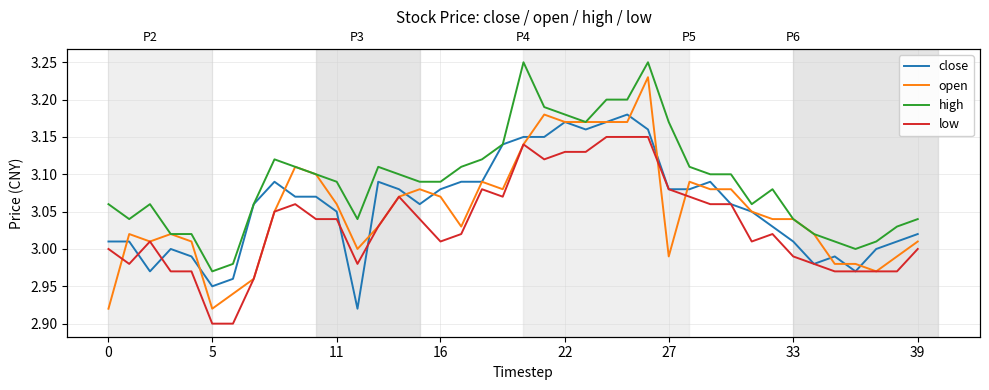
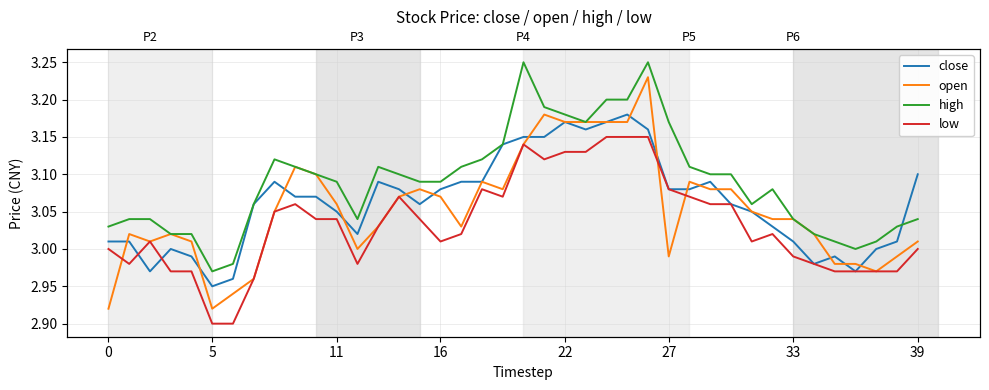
high, 0: 3.06 -> 3.03
high, P2: 3.06 -> 3.04
close, P3: 2.92 -> 3.02
close, 39: 3.02 -> 3.10
